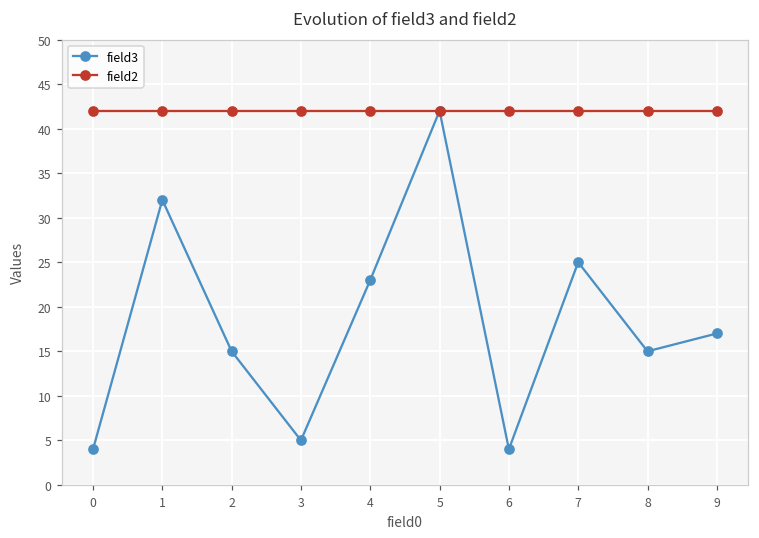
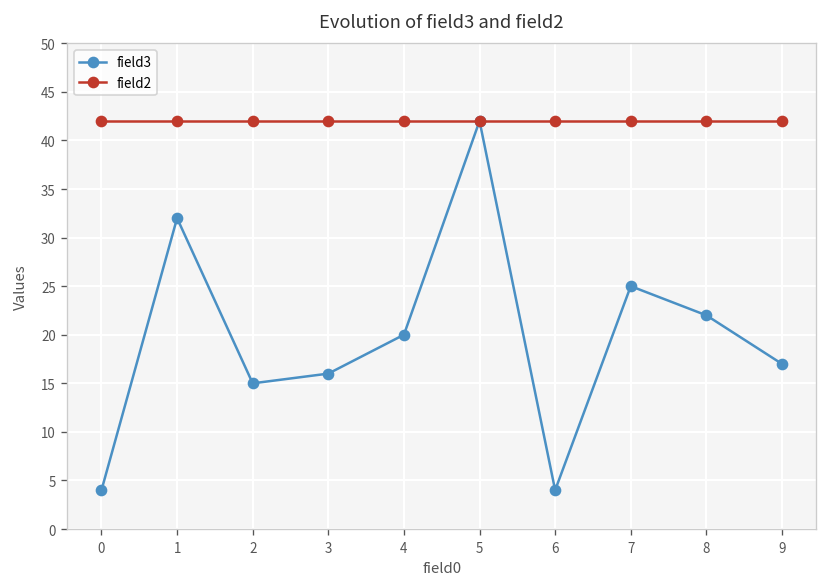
field3, 3: 5 -> 16
field3, 4: 23 -> 20
field3, 8: 15 -> 22
